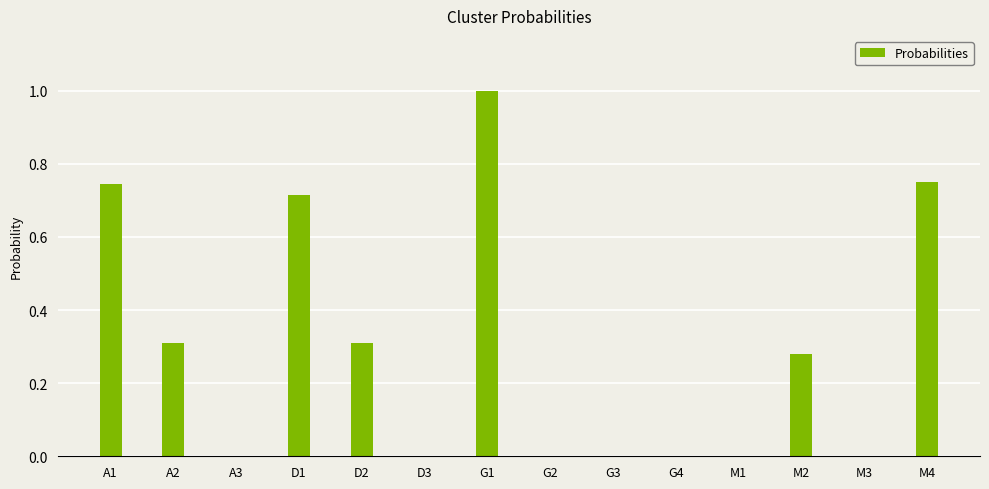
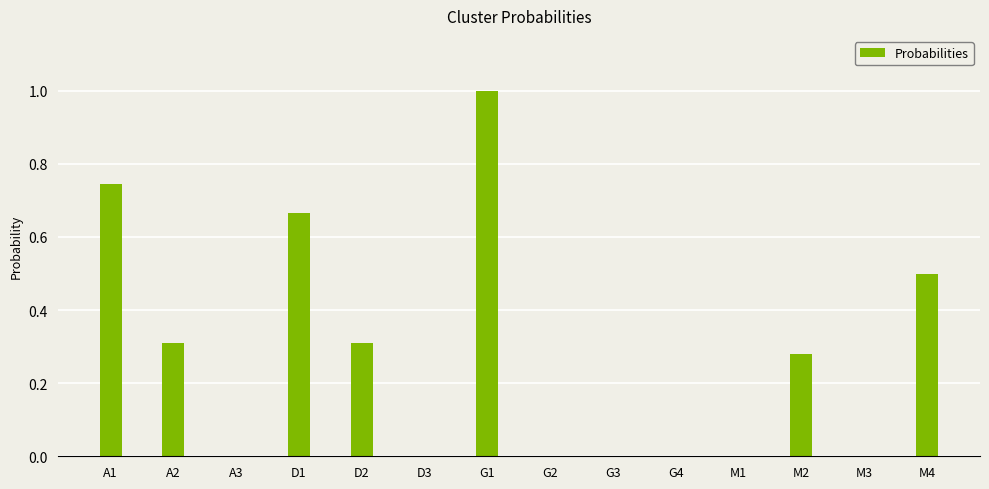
D1: 0.71 -> 0.67
M4: 0.75 -> 0.50
